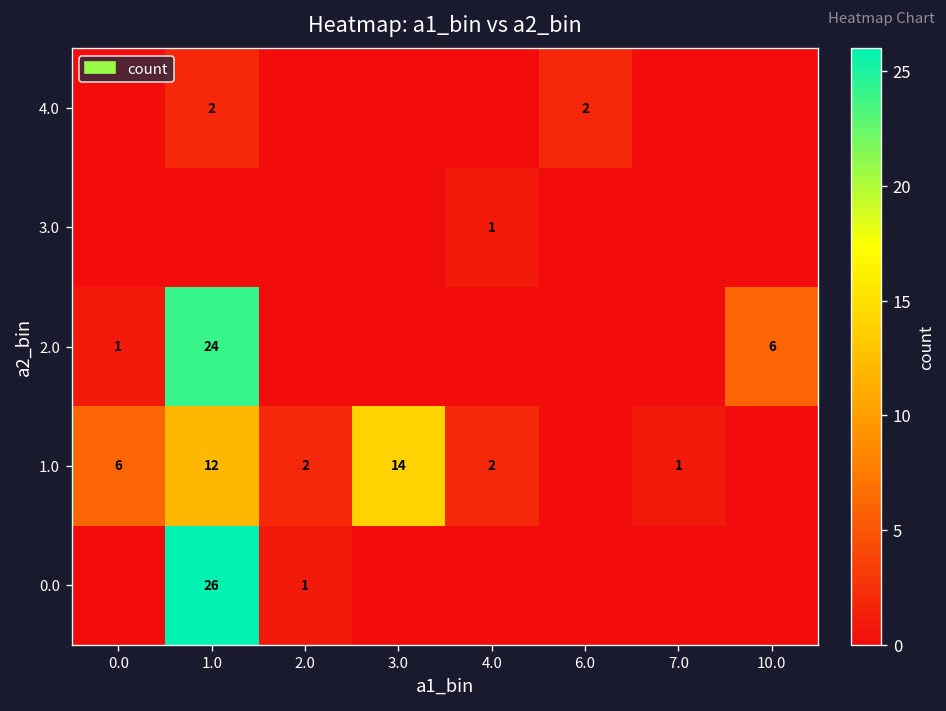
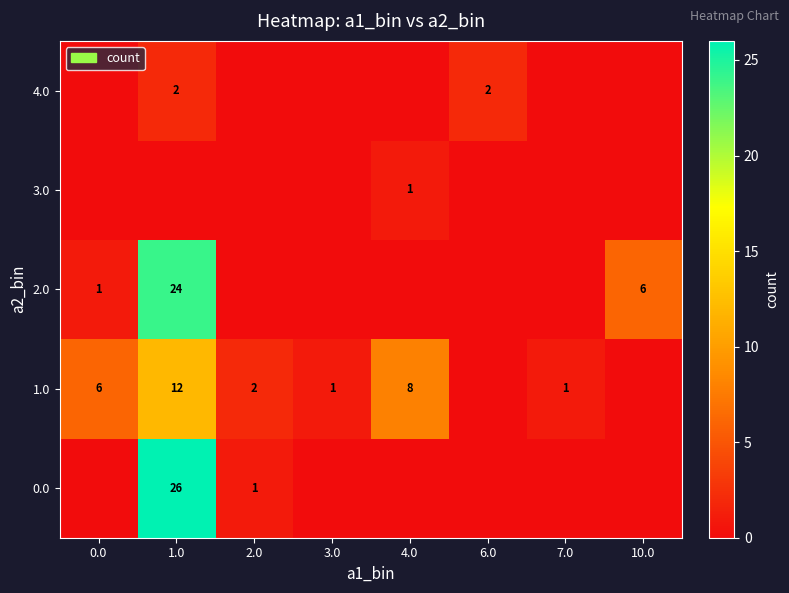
1.0, 3.0: 14 -> 1
1.0, 4.0: 2 -> 8
